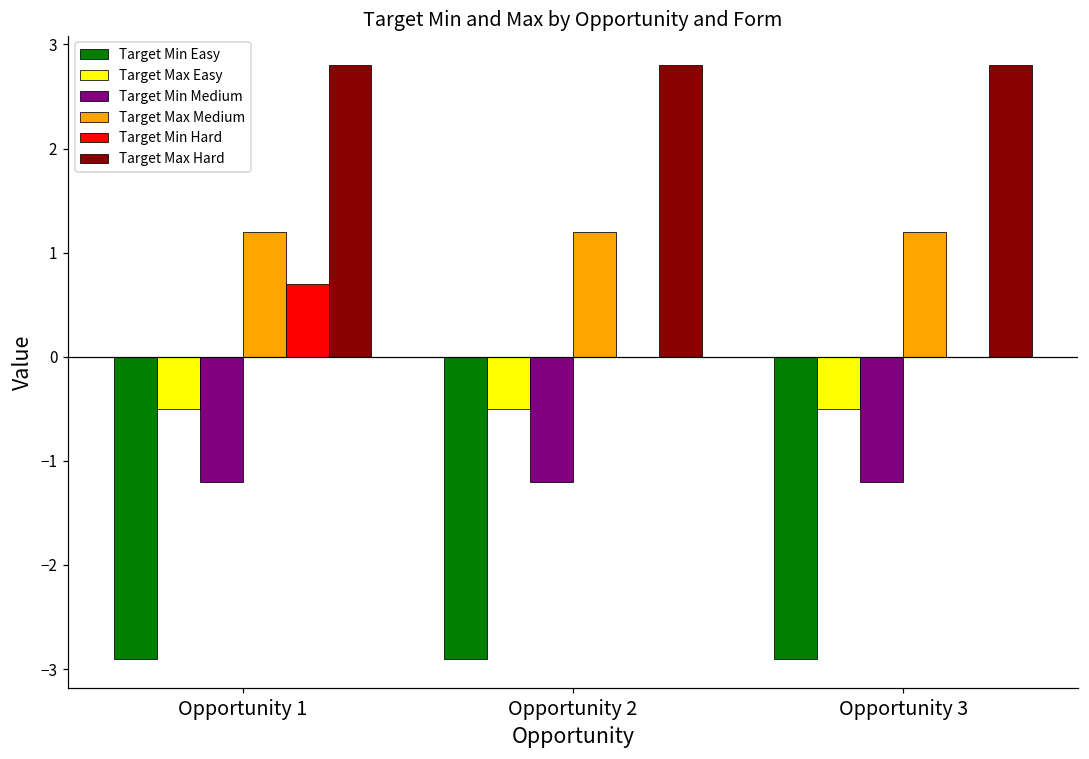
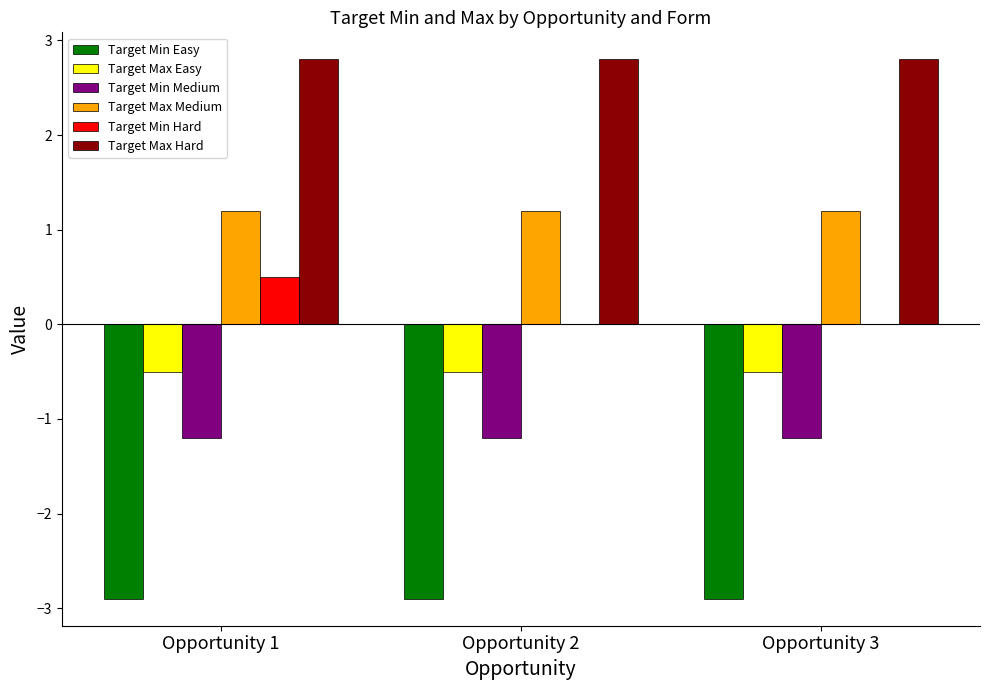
Target Min Hard, Opportunity 1: 0.7 -> 0.5
